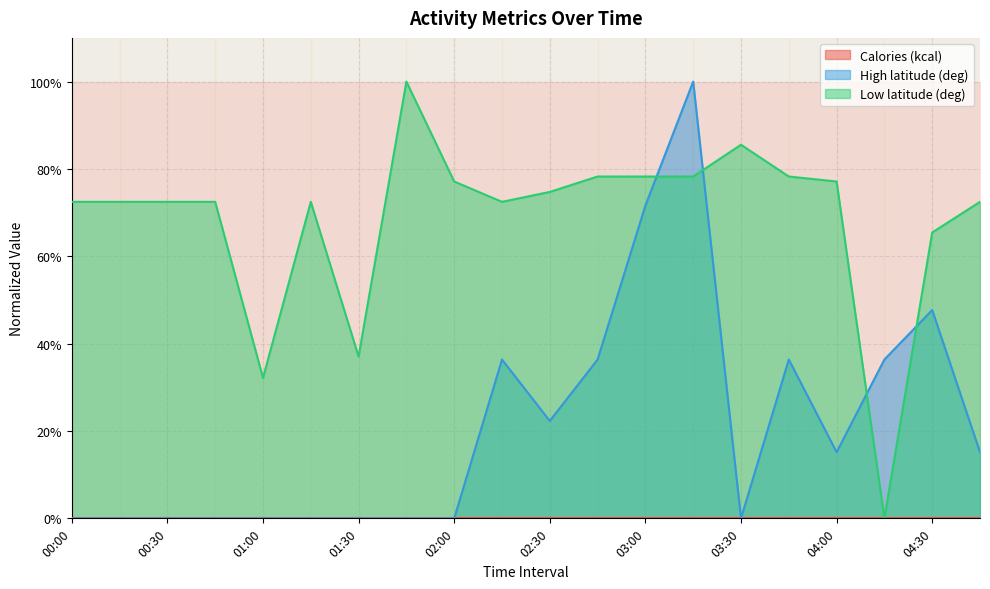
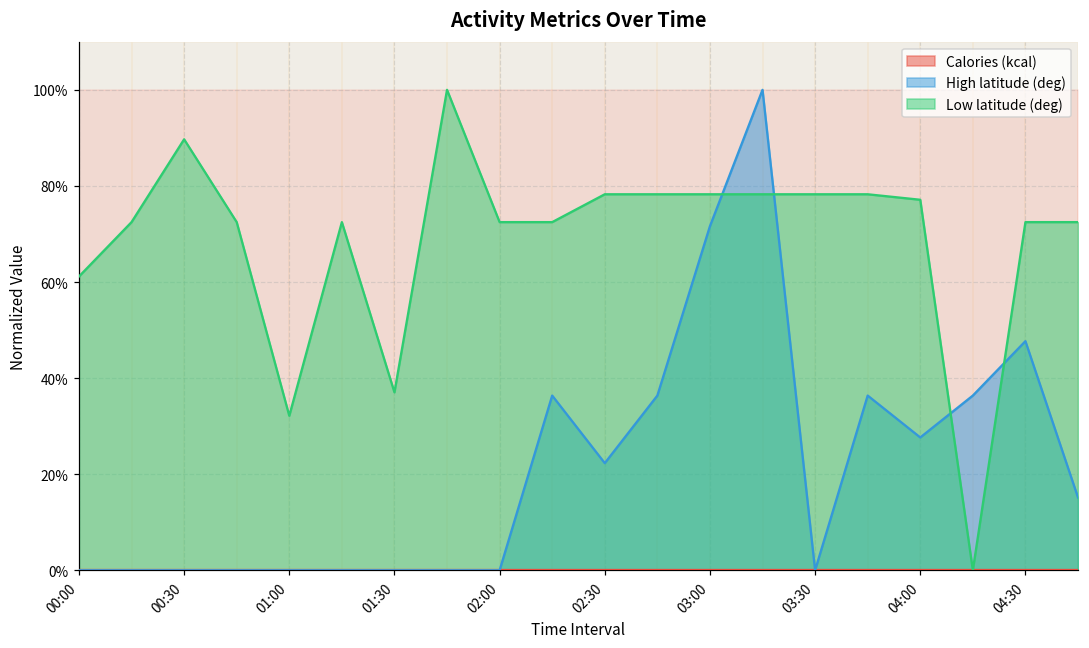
Low latitude (deg), 00:00: 72% -> 61%
Low latitude (deg), 00:30: 72% -> 90%
Low latitude (deg), 02:00: 77% -> 72%
Low latitude (deg), 02:30: 75% -> 78%
Low latitude (deg), 03:30: 86% -> 78%
High latitude (deg), 04:00: 15% -> 28%
Low latitude (deg), 04:30: 65% -> 72%
